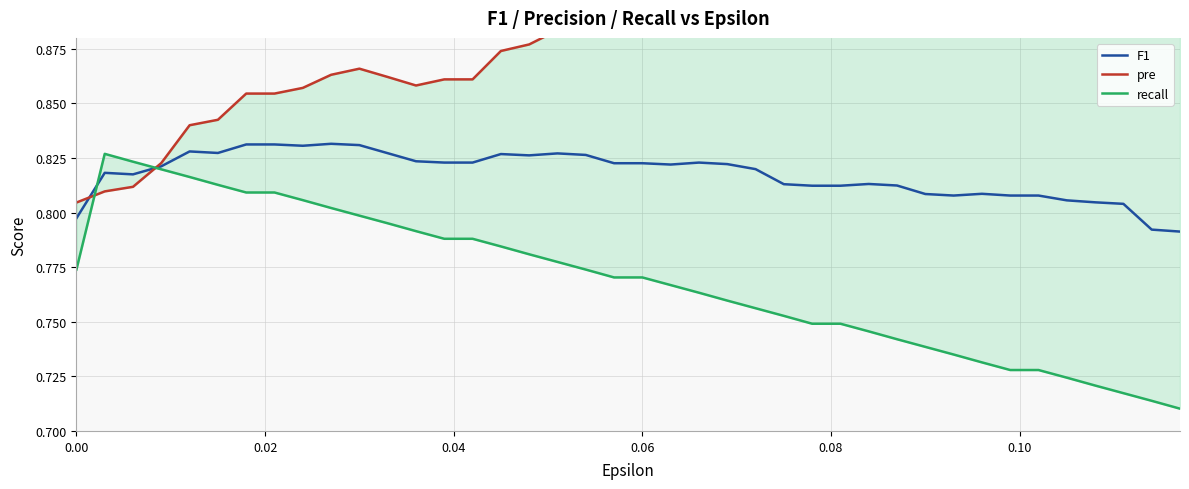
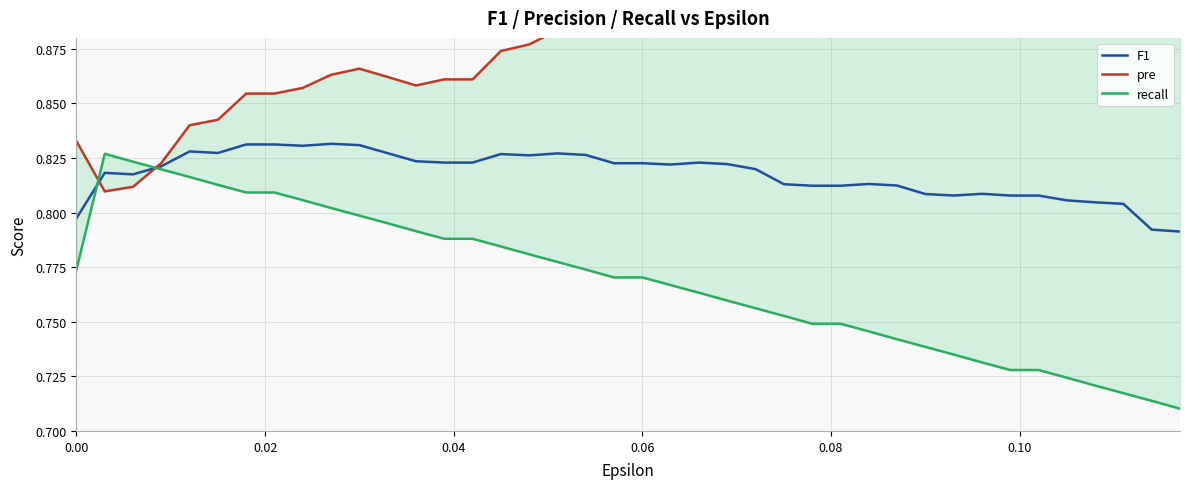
pre, 0.00: 0.805 -> 0.833
